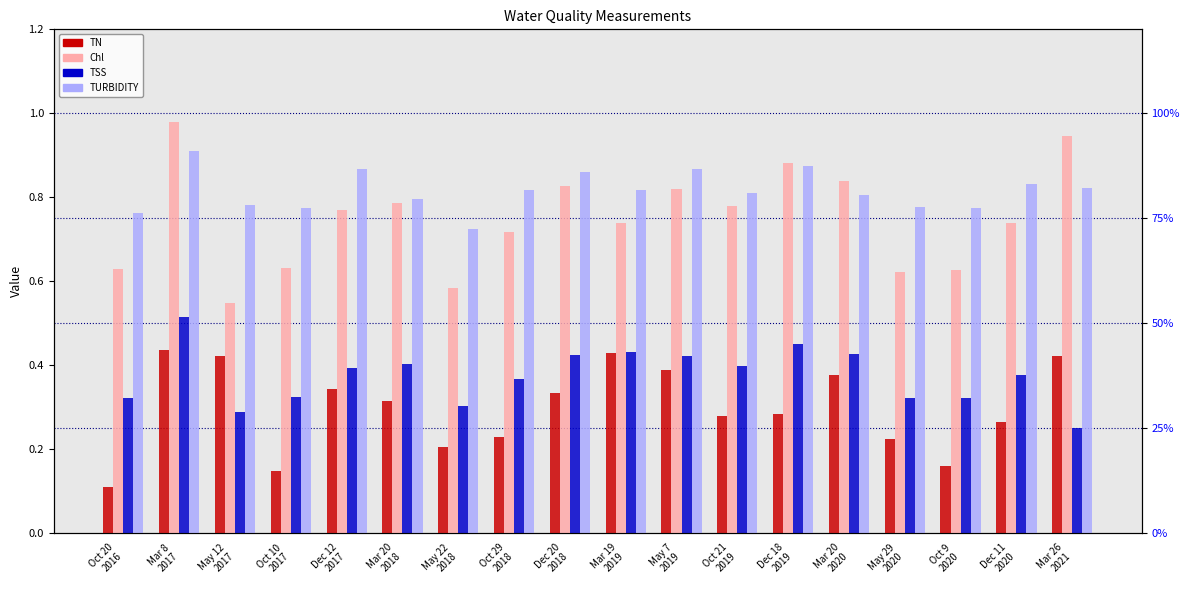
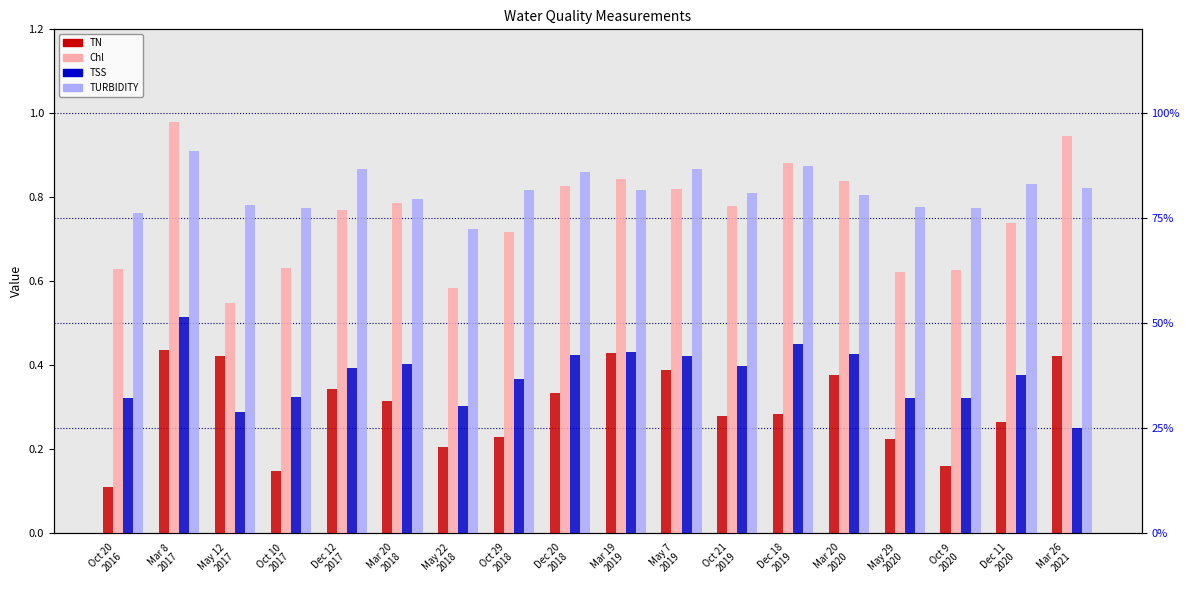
Chl, Mar 19 2019: 0.74 -> 0.84
